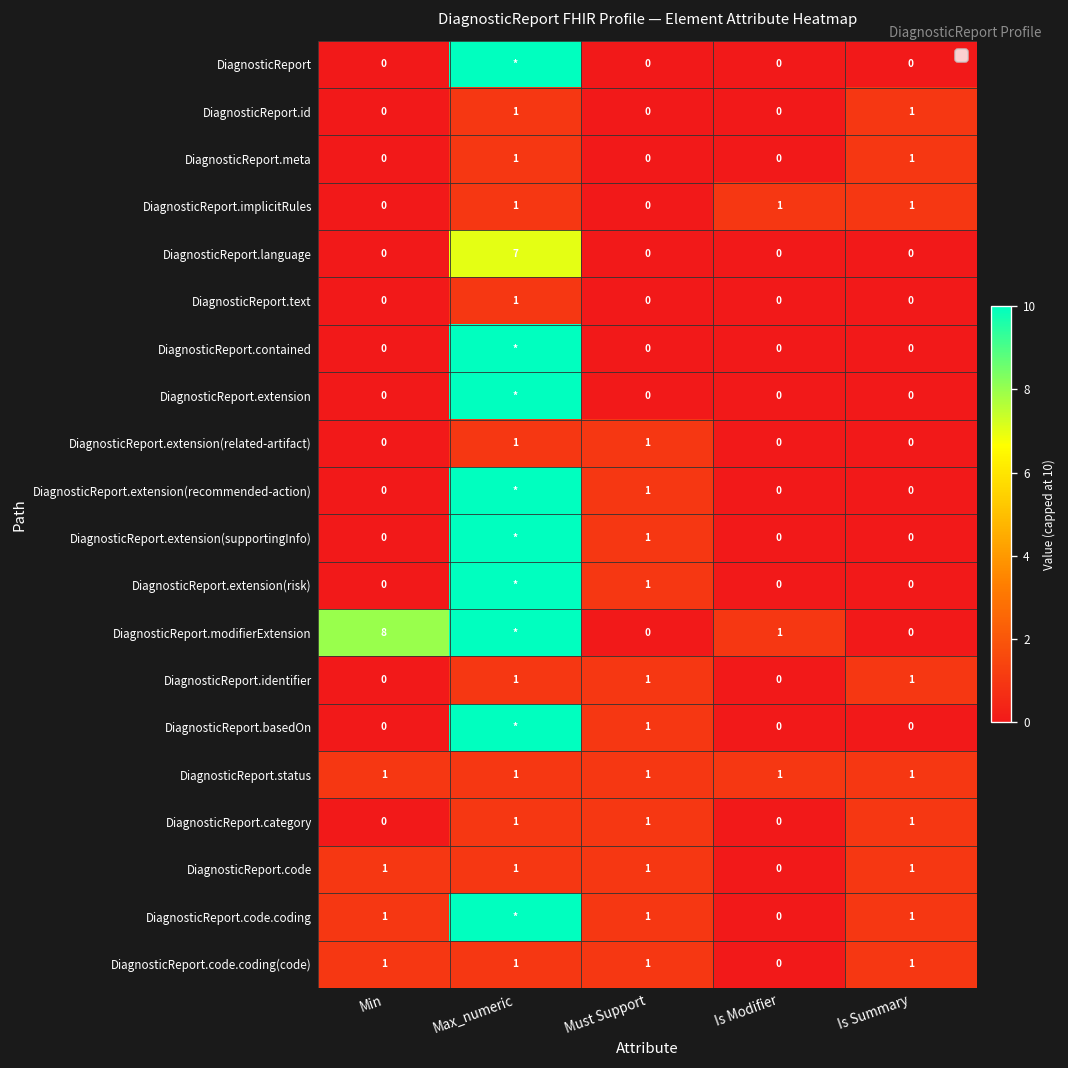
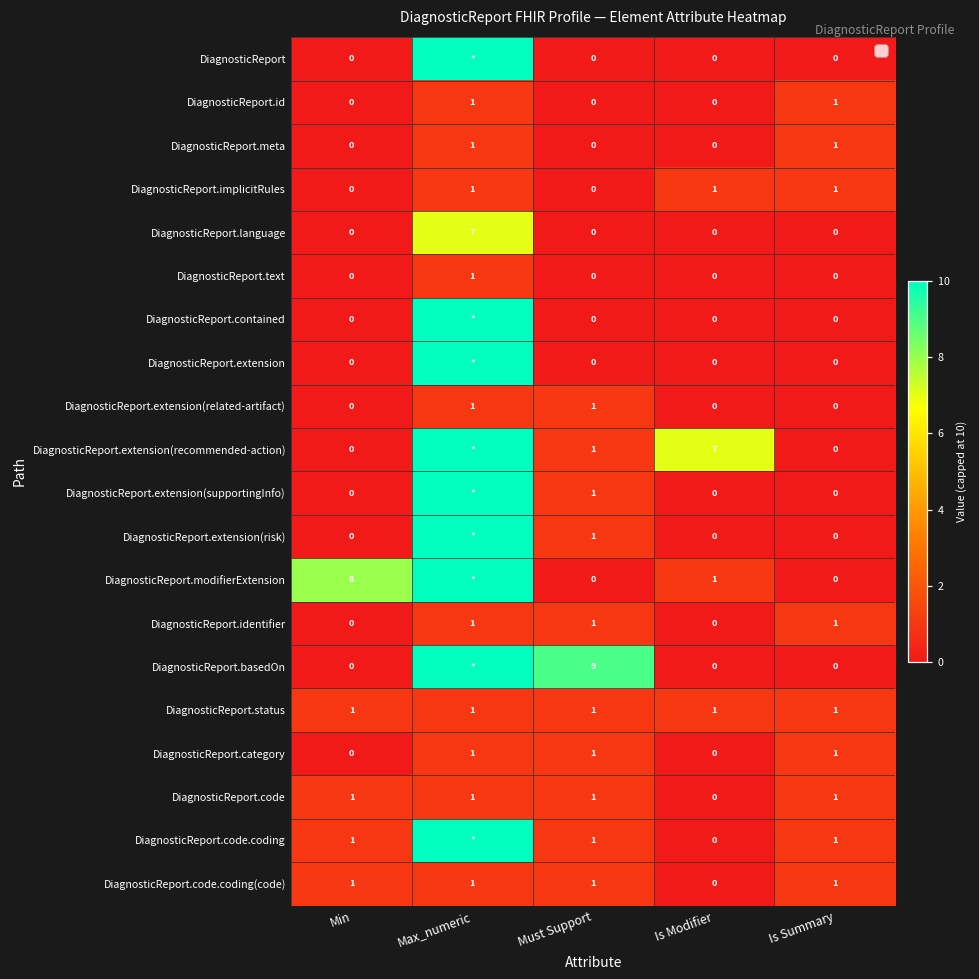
DiagnosticReport.extension(recommended-action), Is Modifier: 0 -> 7
DiagnosticReport.basedOn, Must Support: 1 -> 9
